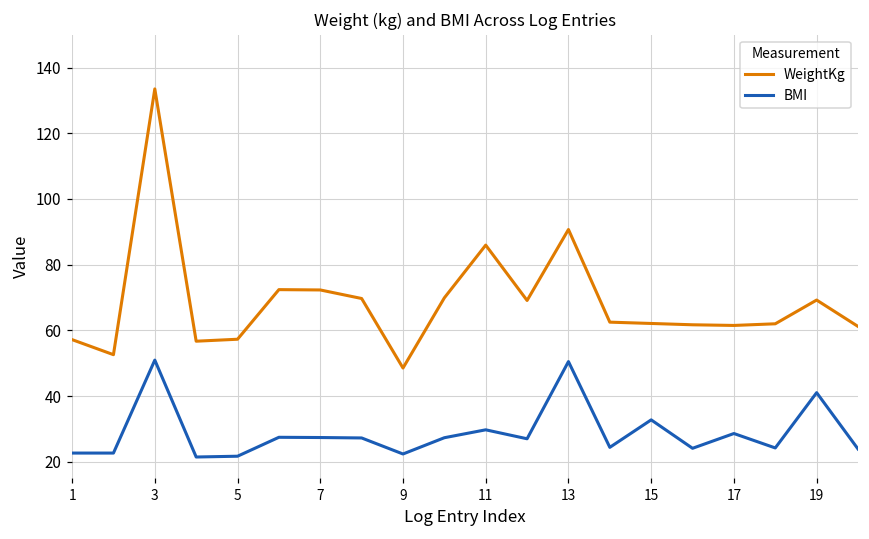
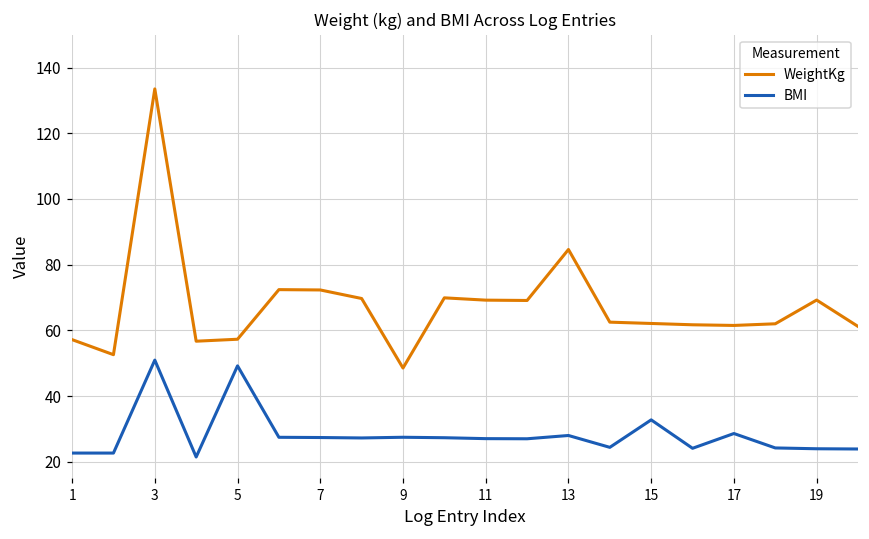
BMI, 5: 22 -> 49
BMI, 9: 22 -> 27
WeightKg, 11: 86 -> 69
BMI, 11: 30 -> 27
WeightKg, 13: 91 -> 85
BMI, 13: 51 -> 28
BMI, 19: 41 -> 24
